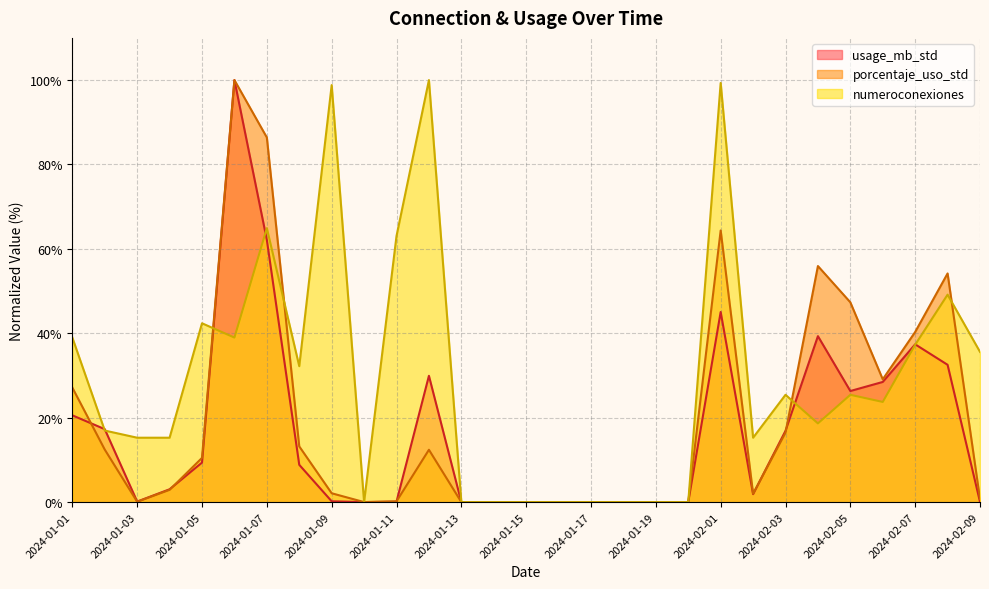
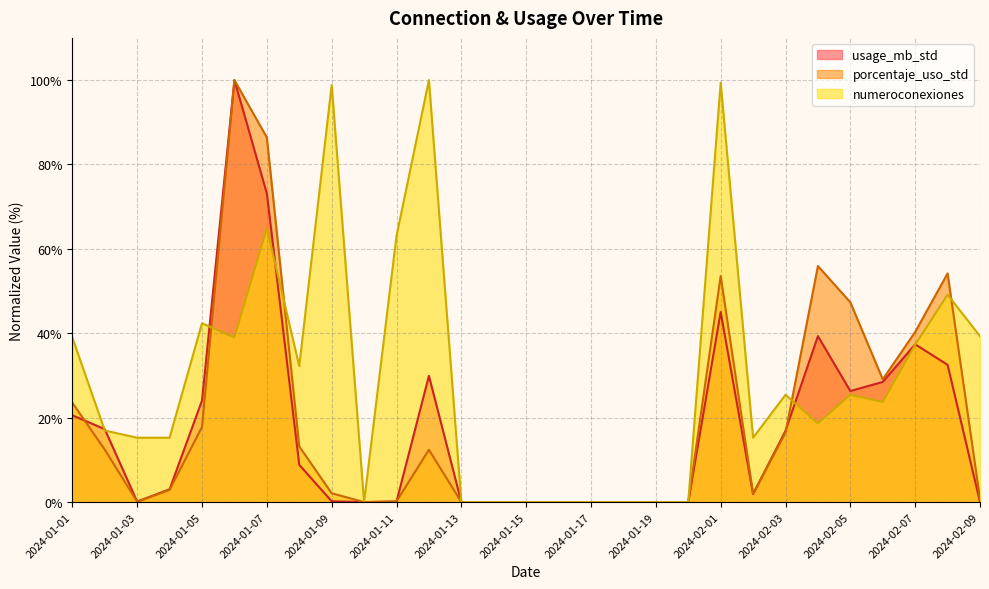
porcentaje_uso_std, 2024-01-01: 27% -> 24%
usage_mb_std, 2024-01-05: 9% -> 24%
porcentaje_uso_std, 2024-01-05: 10% -> 18%
usage_mb_std, 2024-01-07: 62% -> 73%
porcentaje_uso_std, 2024-02-01: 64% -> 54%
numeroconexiones, 2024-02-09: 36% -> 39%
